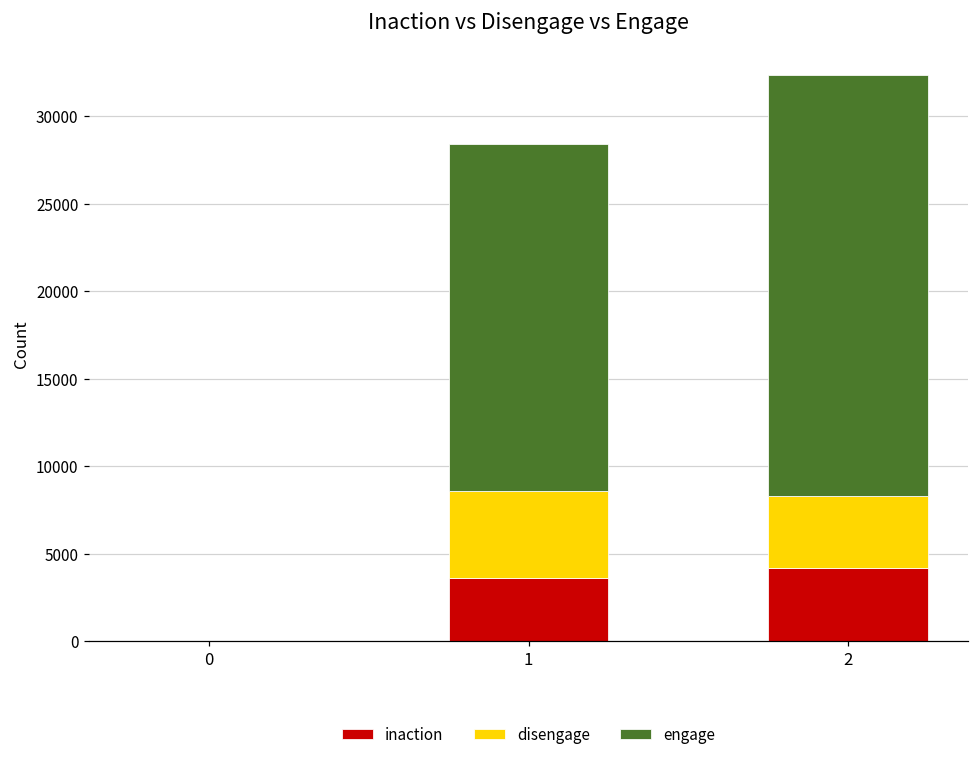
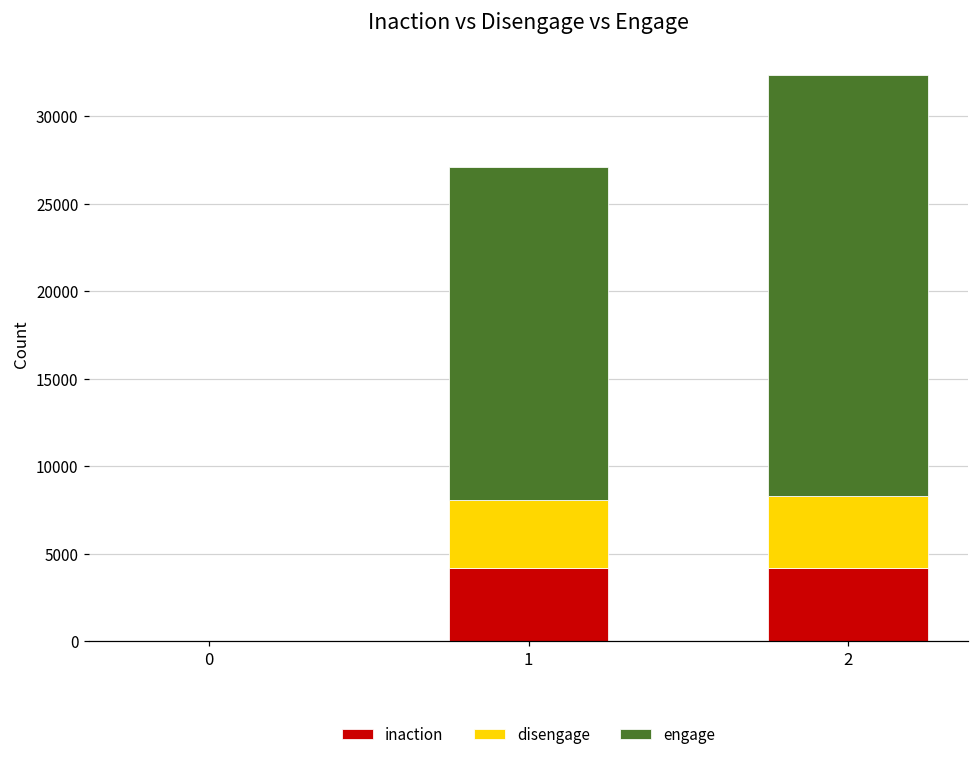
inaction, 1: 3600 -> 4200
disengage, 1: 5000 -> 3900
engage, 1: 19800 -> 19000
